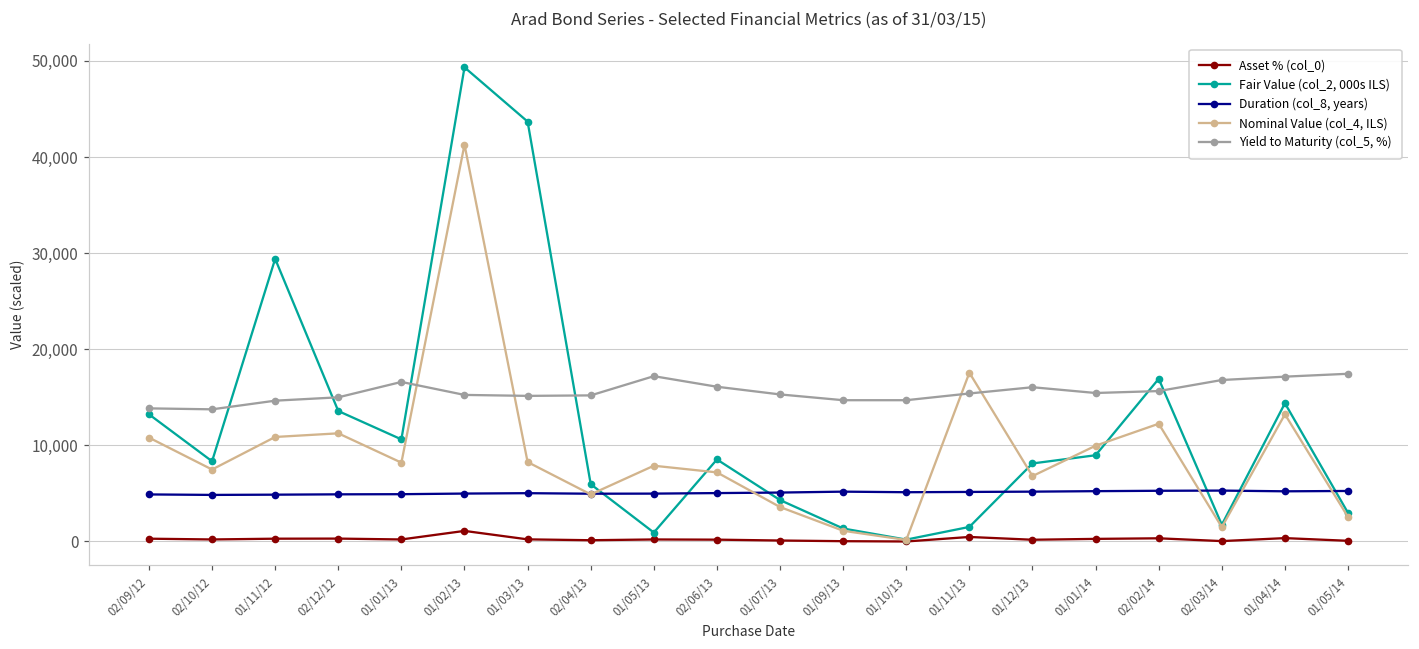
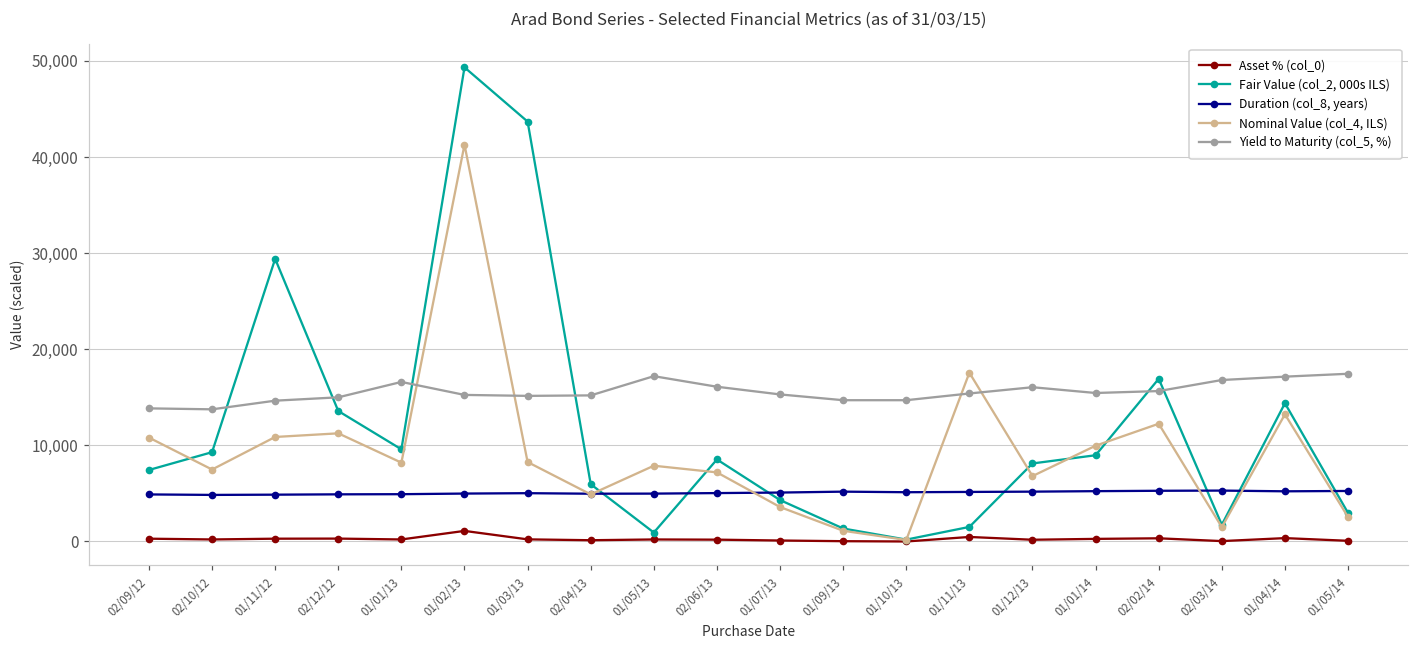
Fair Value (col_2, 000s ILS), 02/09/12: 13,000 -> 7,000
Fair Value (col_2, 000s ILS), 02/10/12: 8,000 -> 9,000
Fair Value (col_2, 000s ILS), 01/01/13: 11,000 -> 10,000
